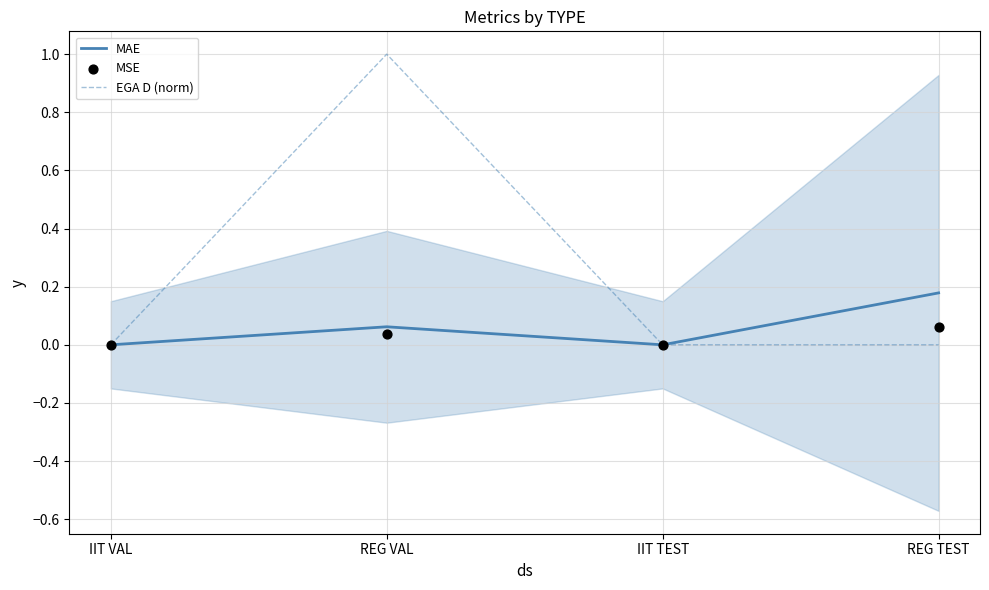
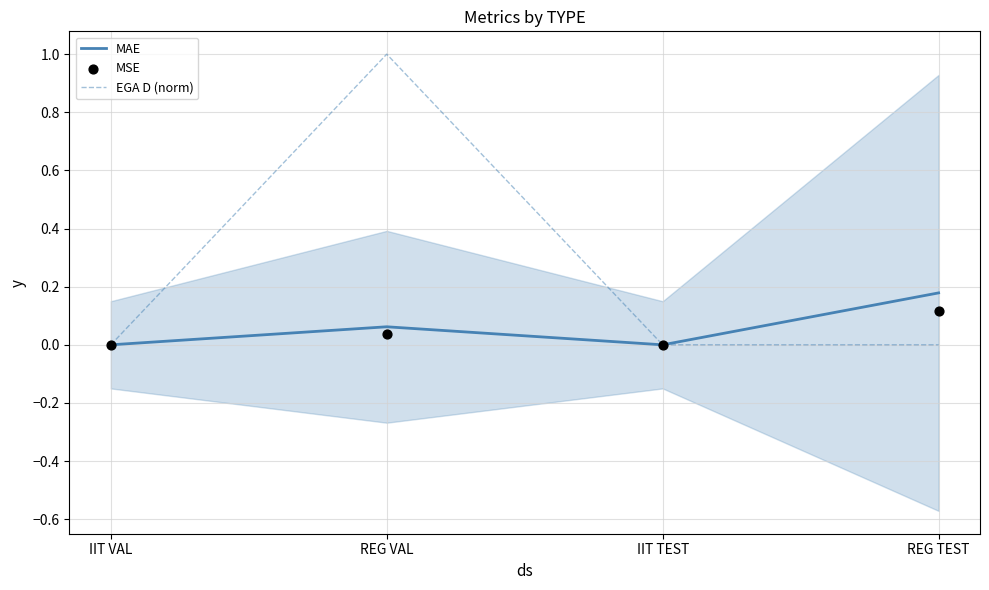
MSE, REG TEST: 0.06 -> 0.12
